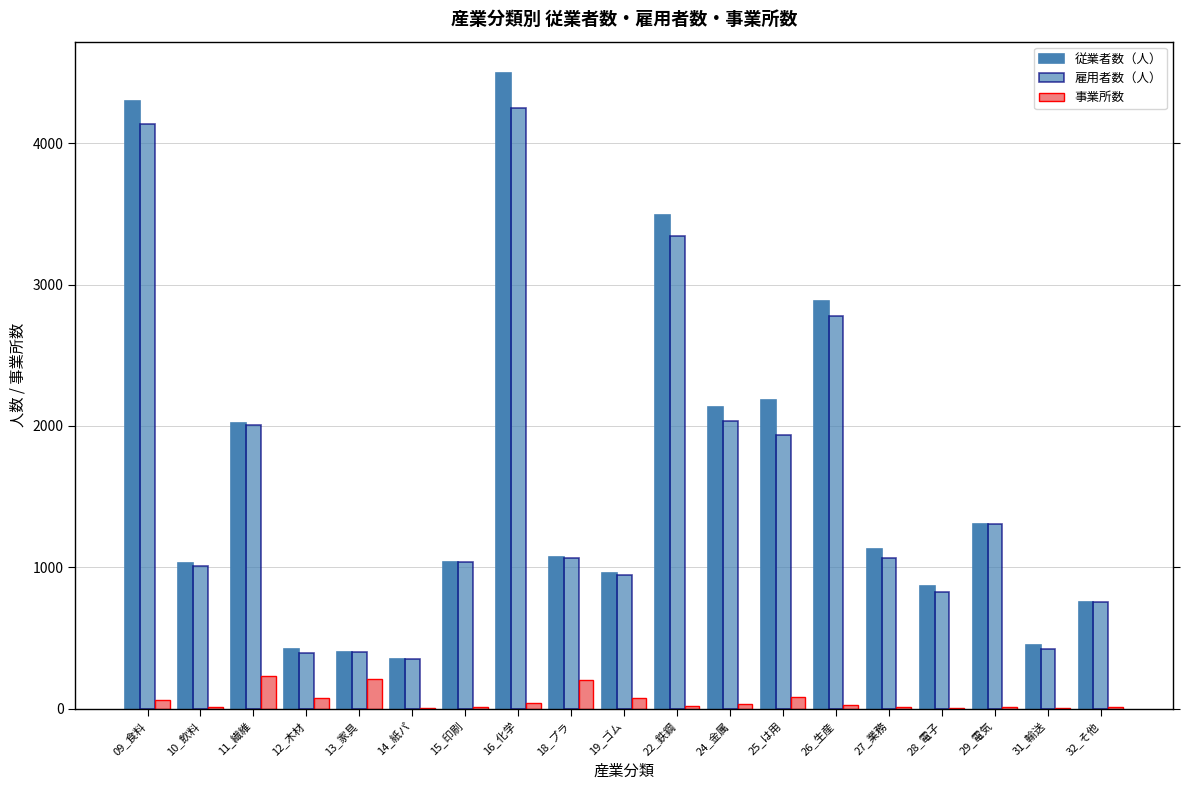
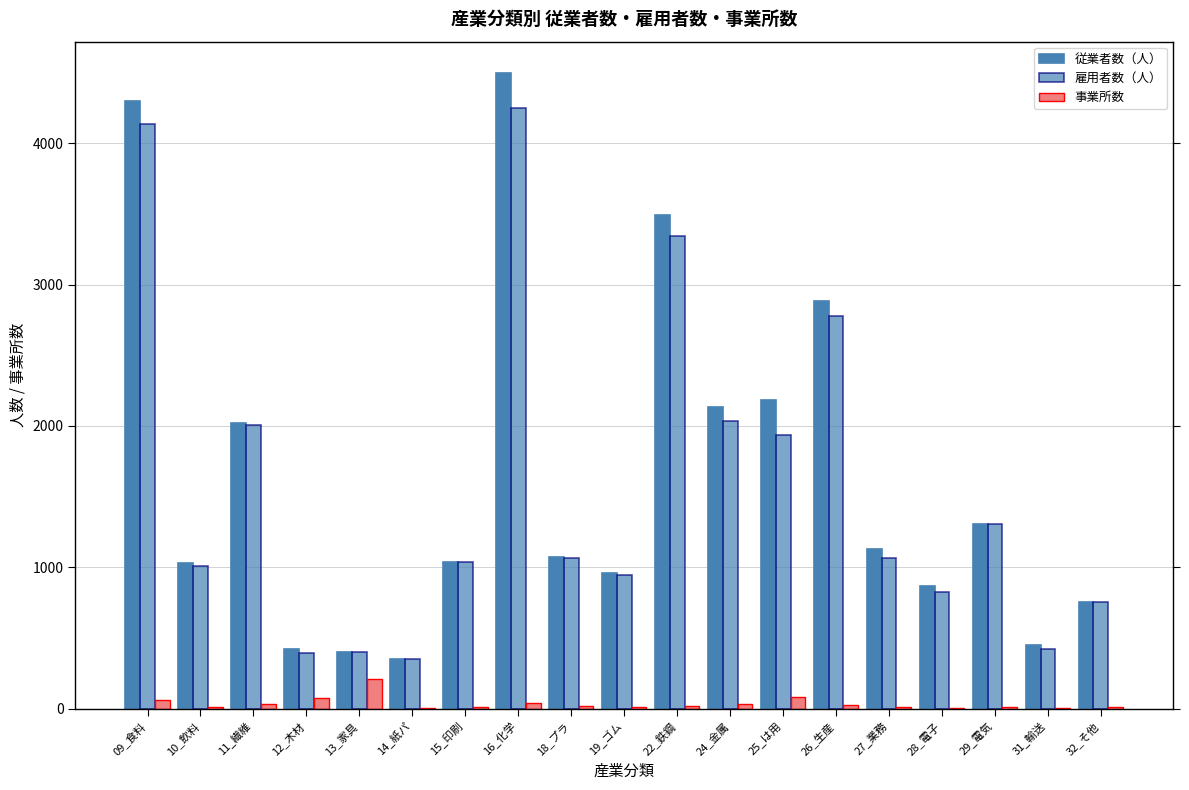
事業所数, 11_繊維: 230 -> 30
事業所数, 18_プラ: 200 -> 20
事業所数, 19_ゴム: 80 -> 10
